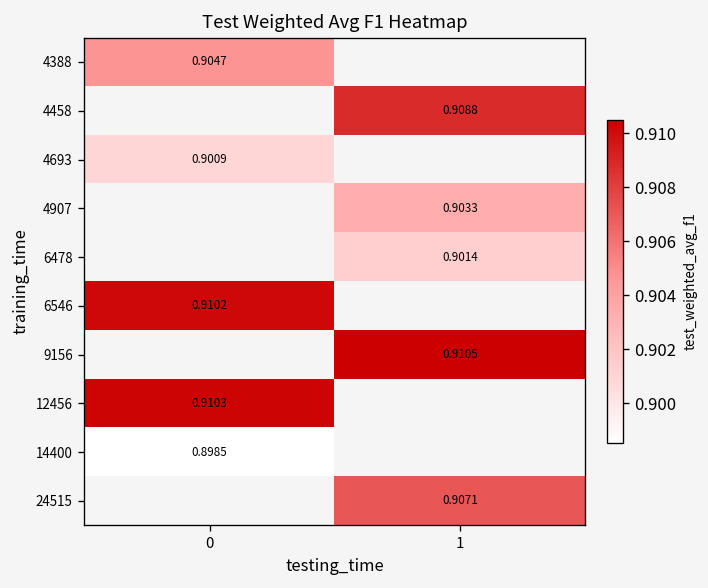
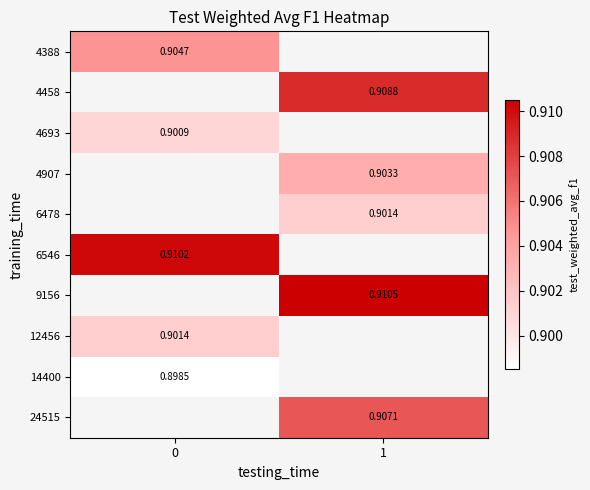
12456, 0: 0.9103 -> 0.9014
